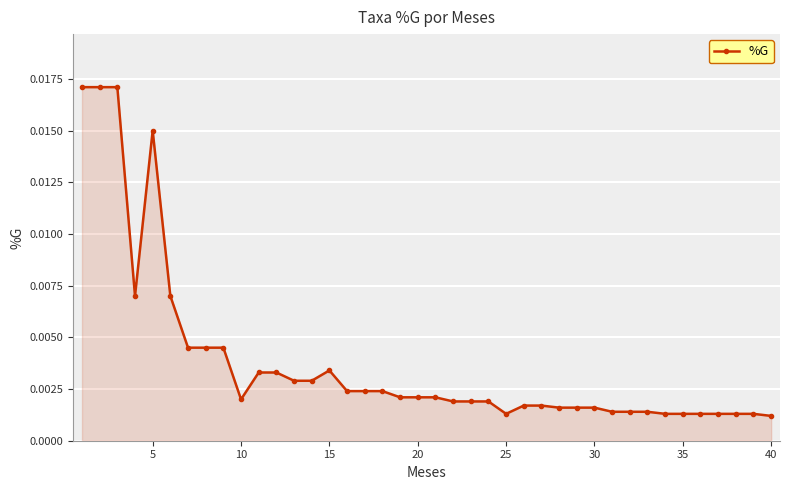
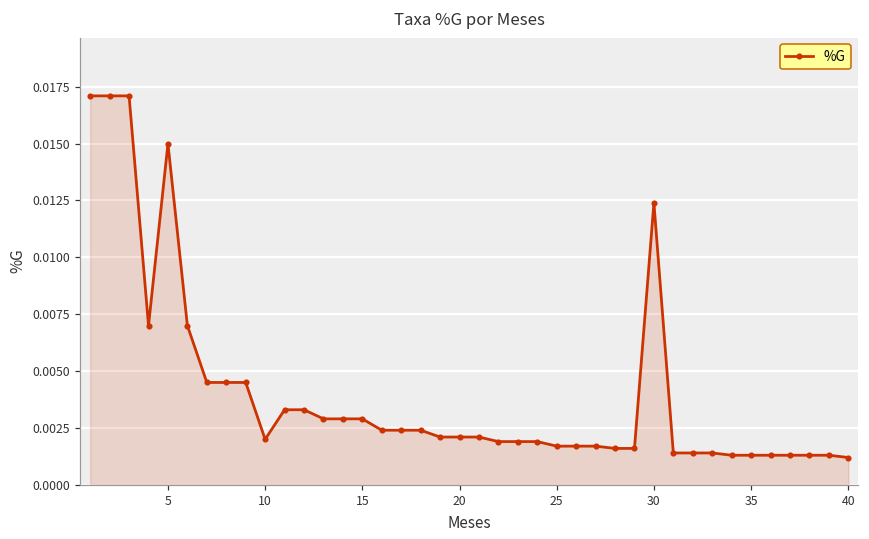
15: 0.0034 -> 0.0029
25: 0.0013 -> 0.0017
30: 0.0016 -> 0.0124
